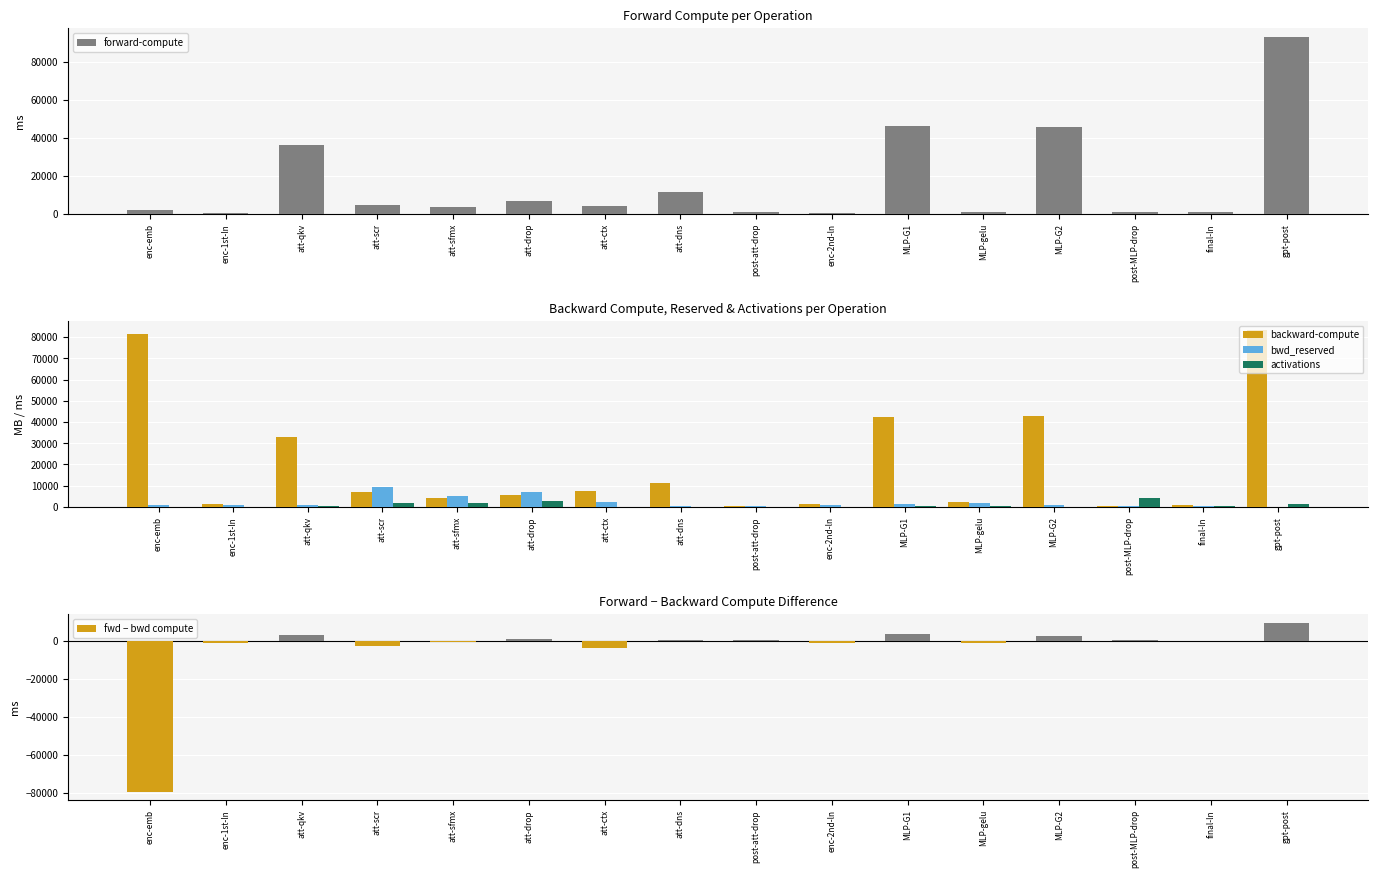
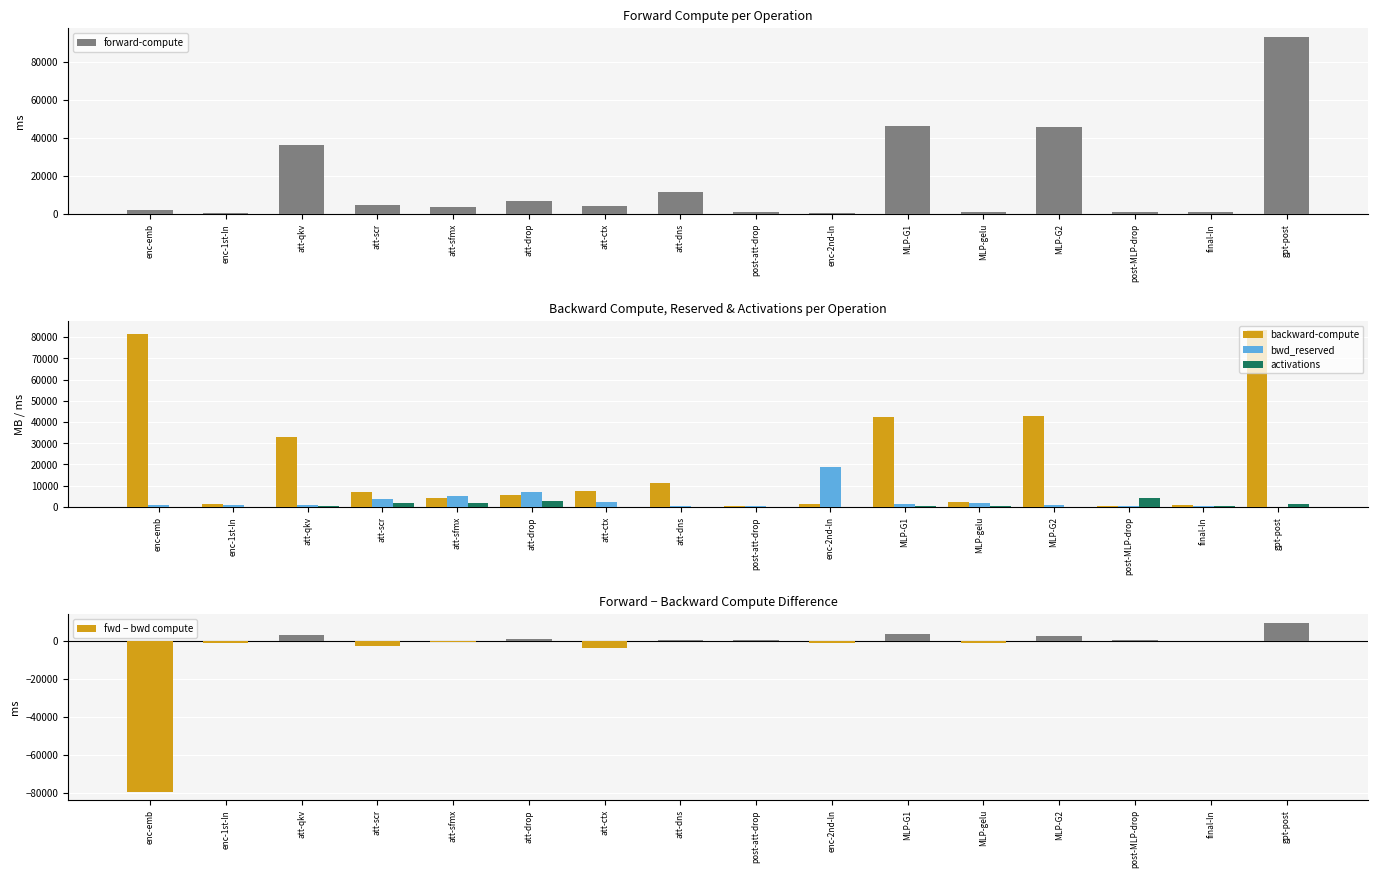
Backward Compute, Reserved & Activations per Operation, bwd_reserved, att-scr: 9000 -> 4000
Backward Compute, Reserved & Activations per Operation, bwd_reserved, enc-2nd-ln: 1000 -> 19000
